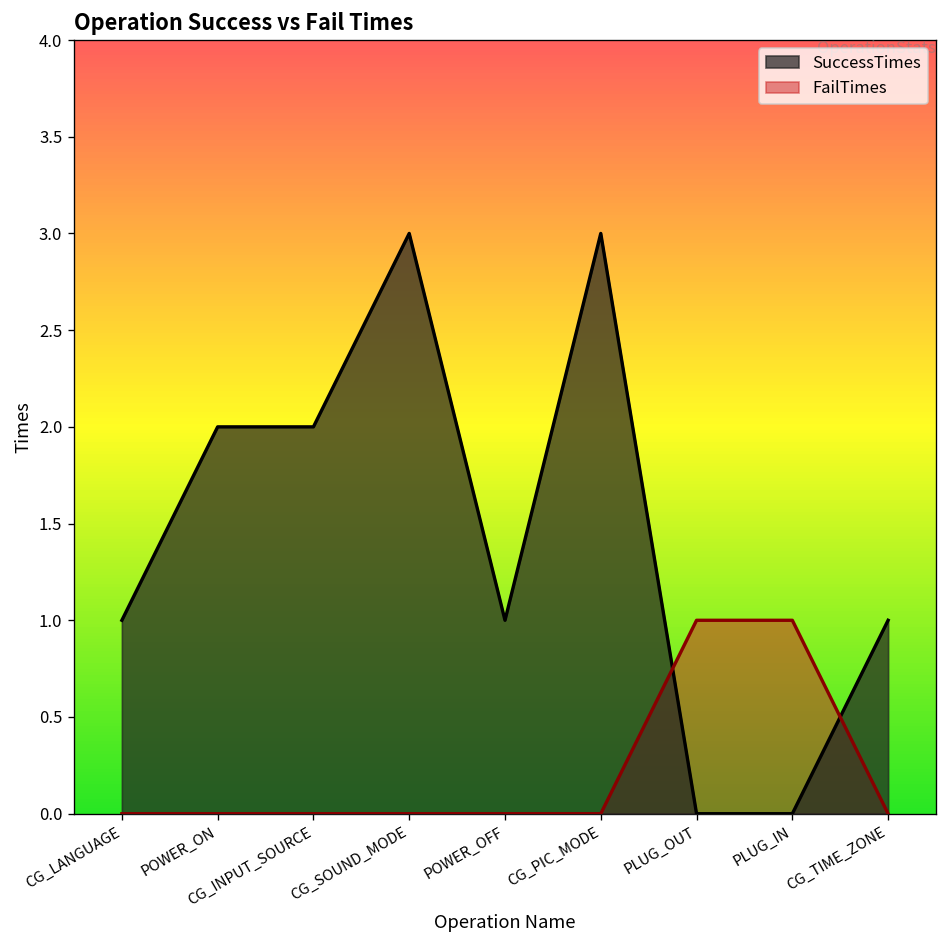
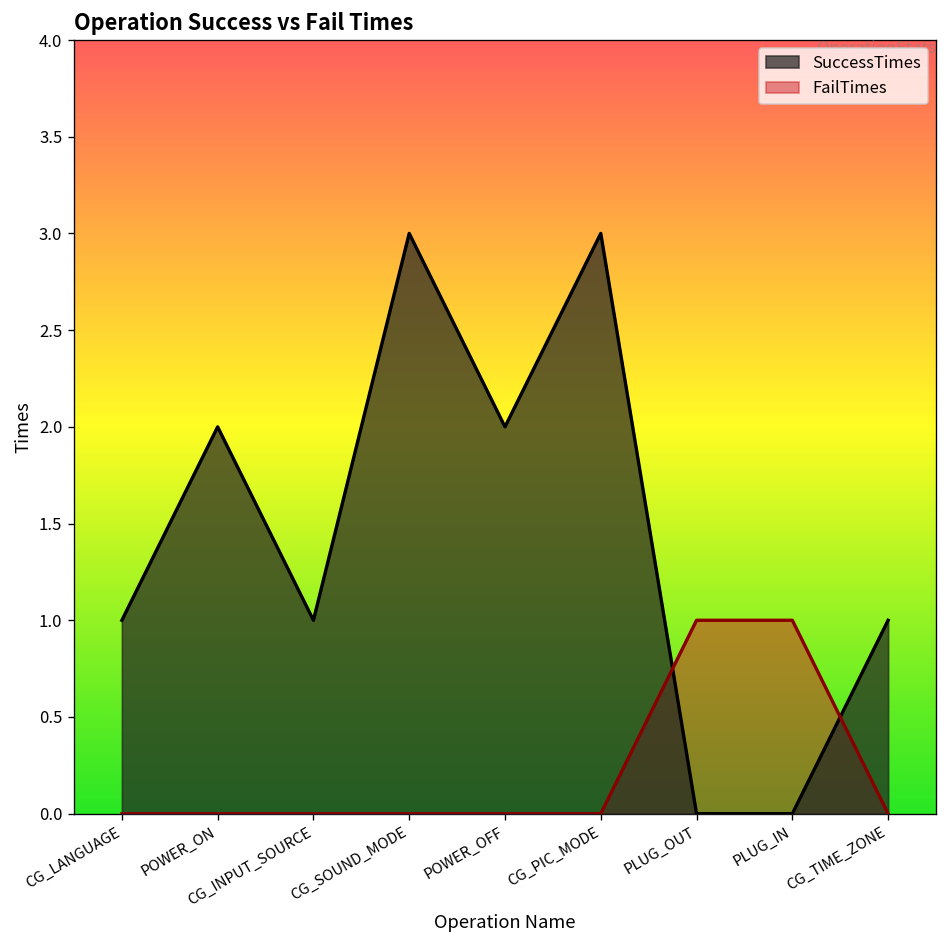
SuccessTimes, CG_INPUT_SOURCE: 2 -> 1
SuccessTimes, POWER_OFF: 1 -> 2
